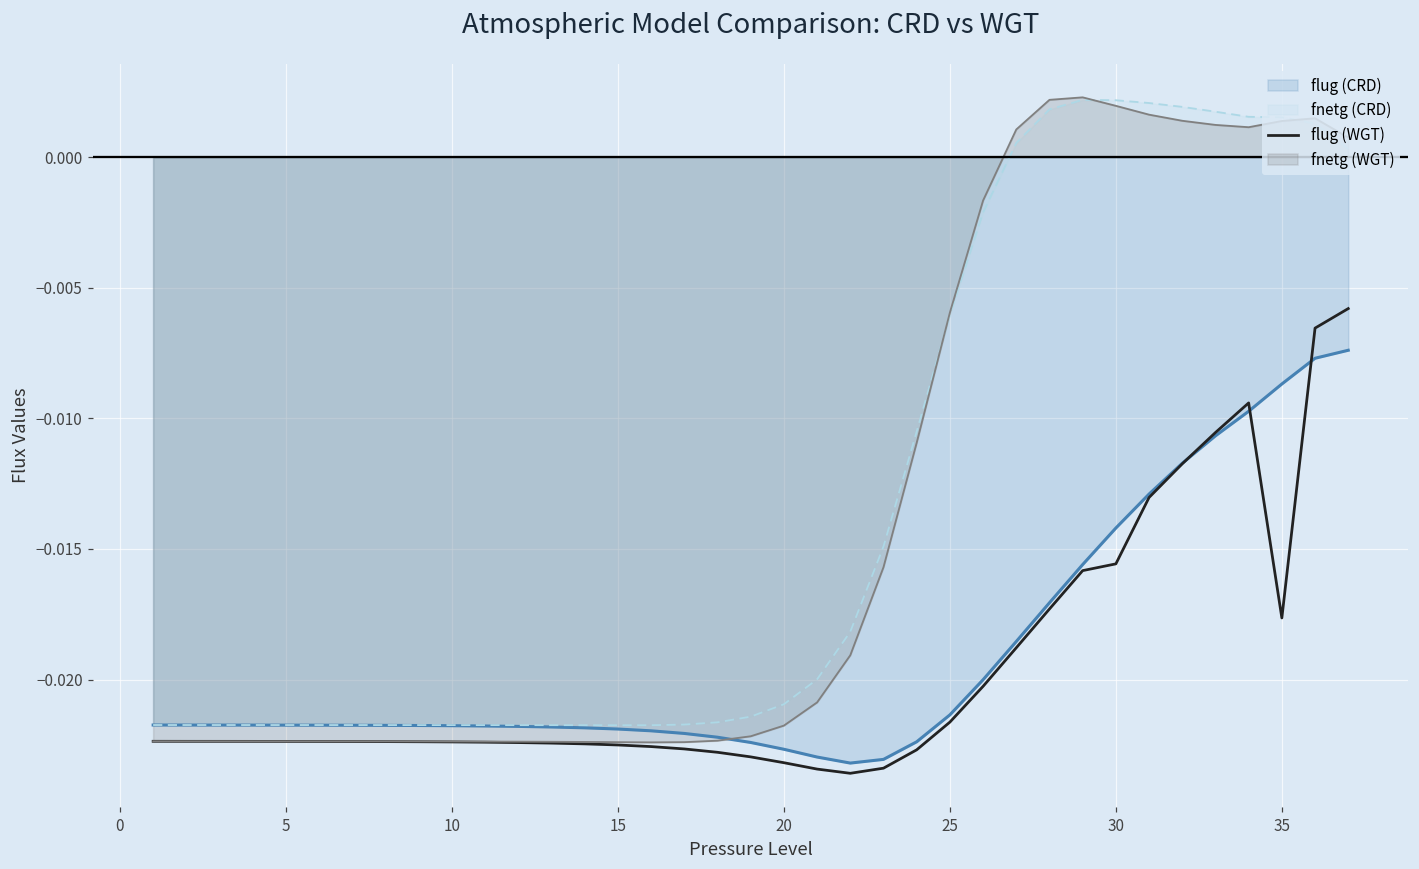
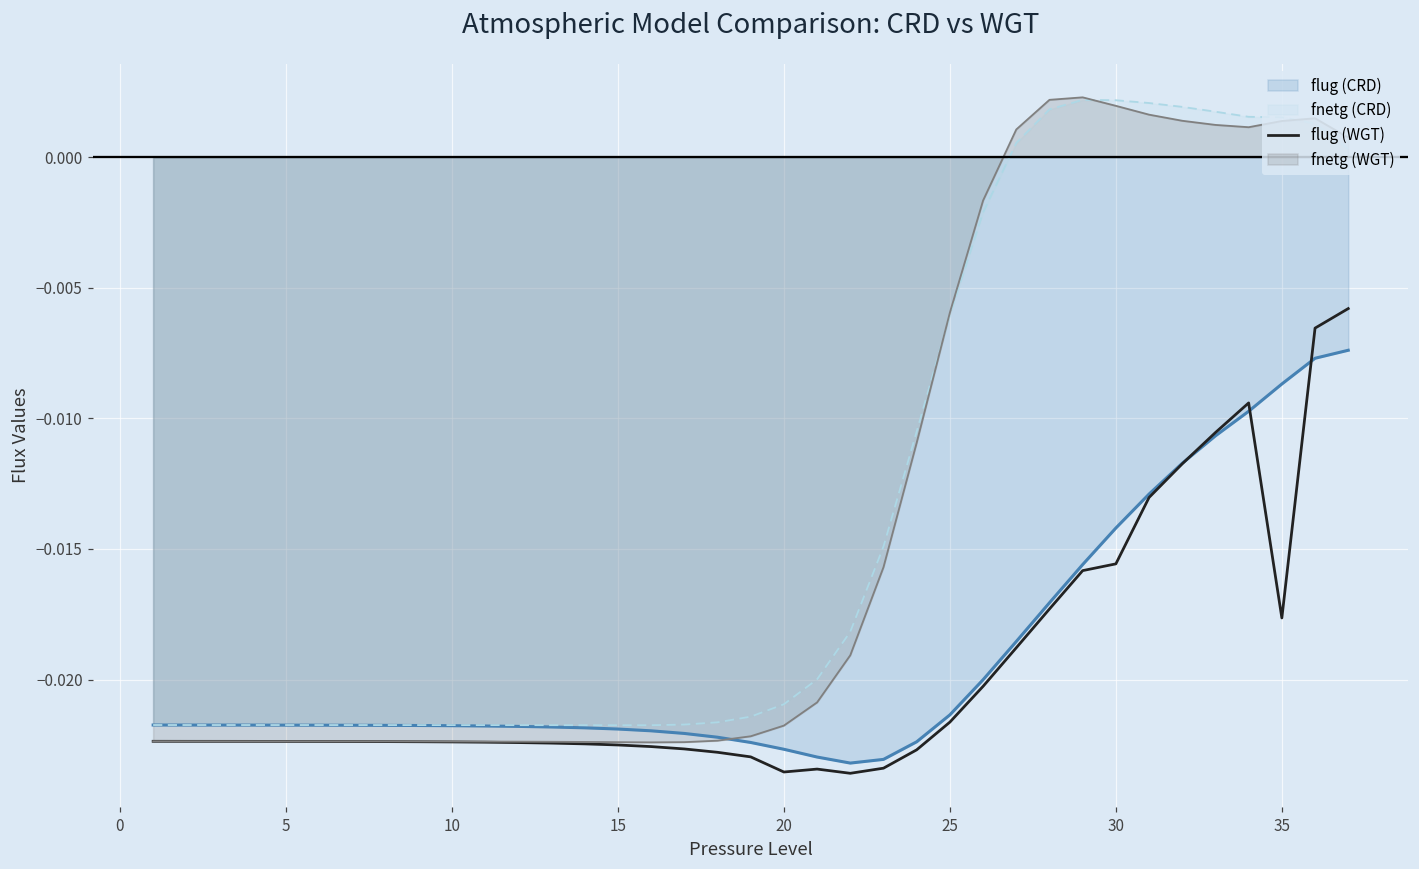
flug (WGT), 20: -0.0232 -> -0.0235
